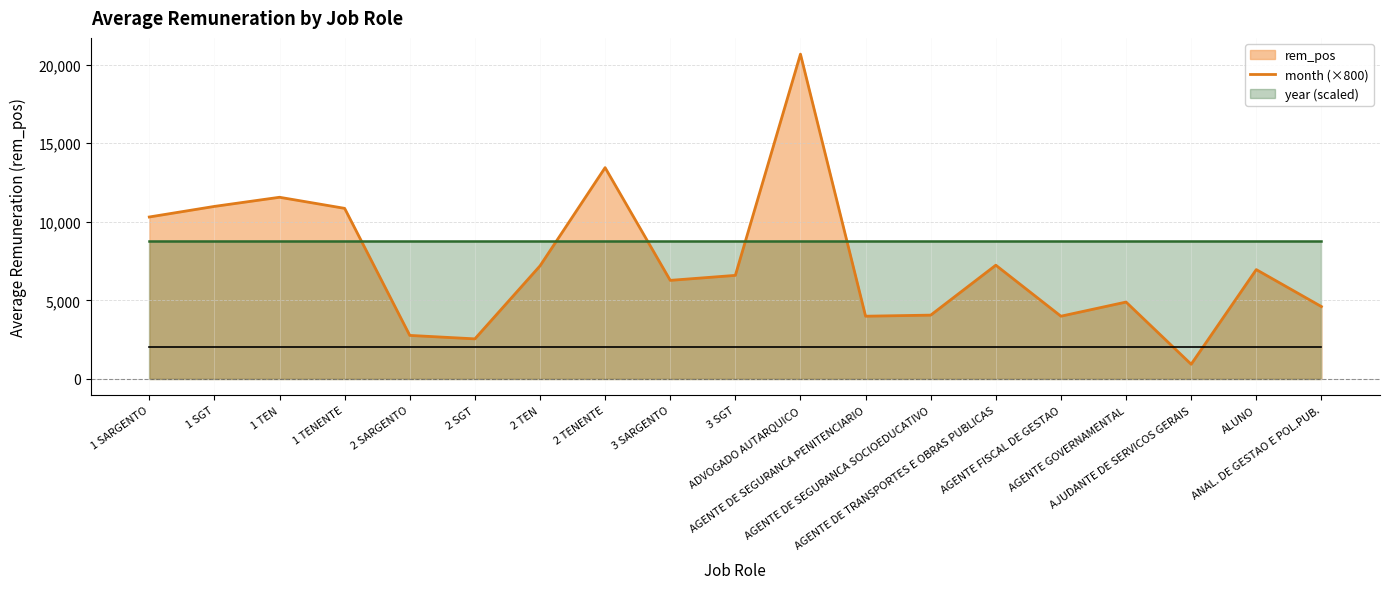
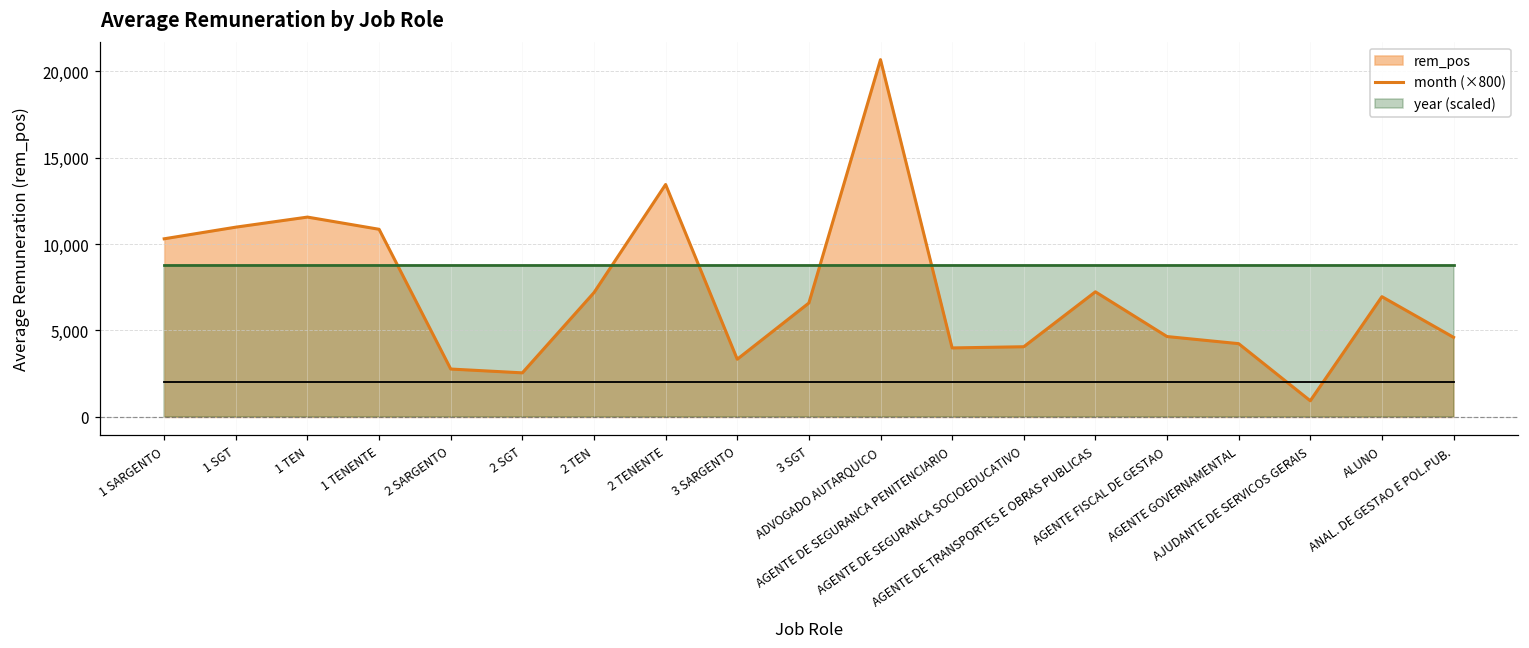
rem_pos, 3 SARGENTO: 6,300 -> 3,300
rem_pos, AGENTE FISCAL DE GESTAO: 4,000 -> 4,600
rem_pos, AGENTE GOVERNAMENTAL: 4,900 -> 4,200
